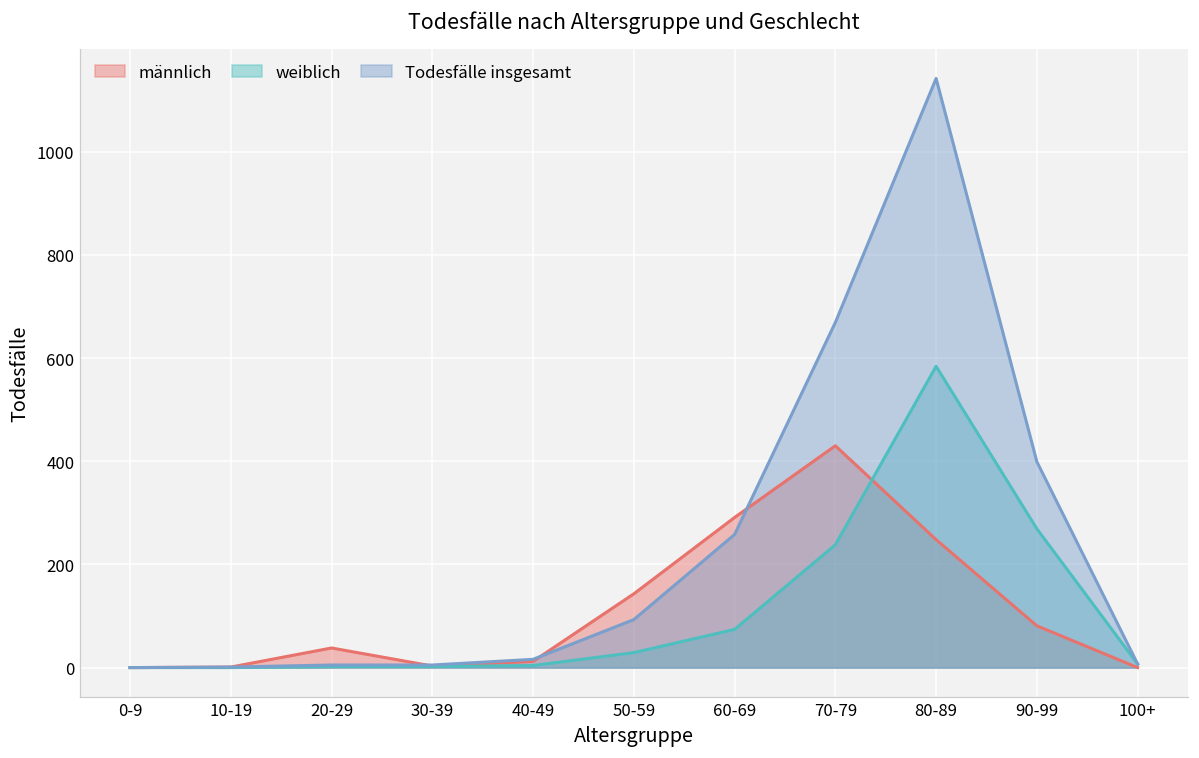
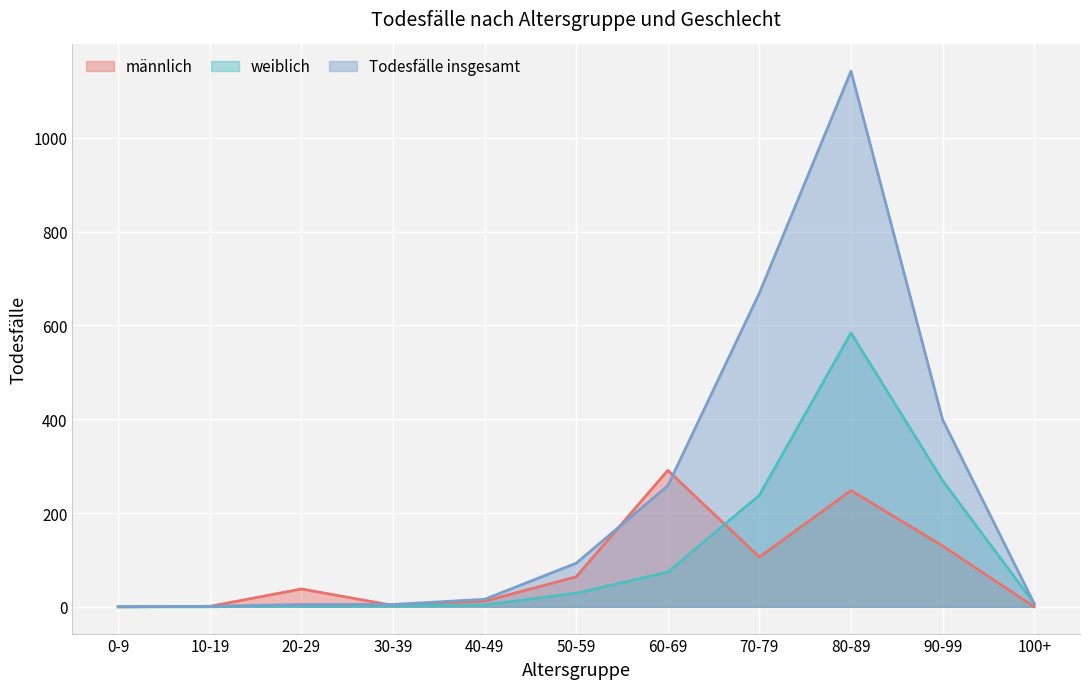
männlich, 50-59: 140 -> 60
männlich, 70-79: 430 -> 110
männlich, 90-99: 80 -> 130
